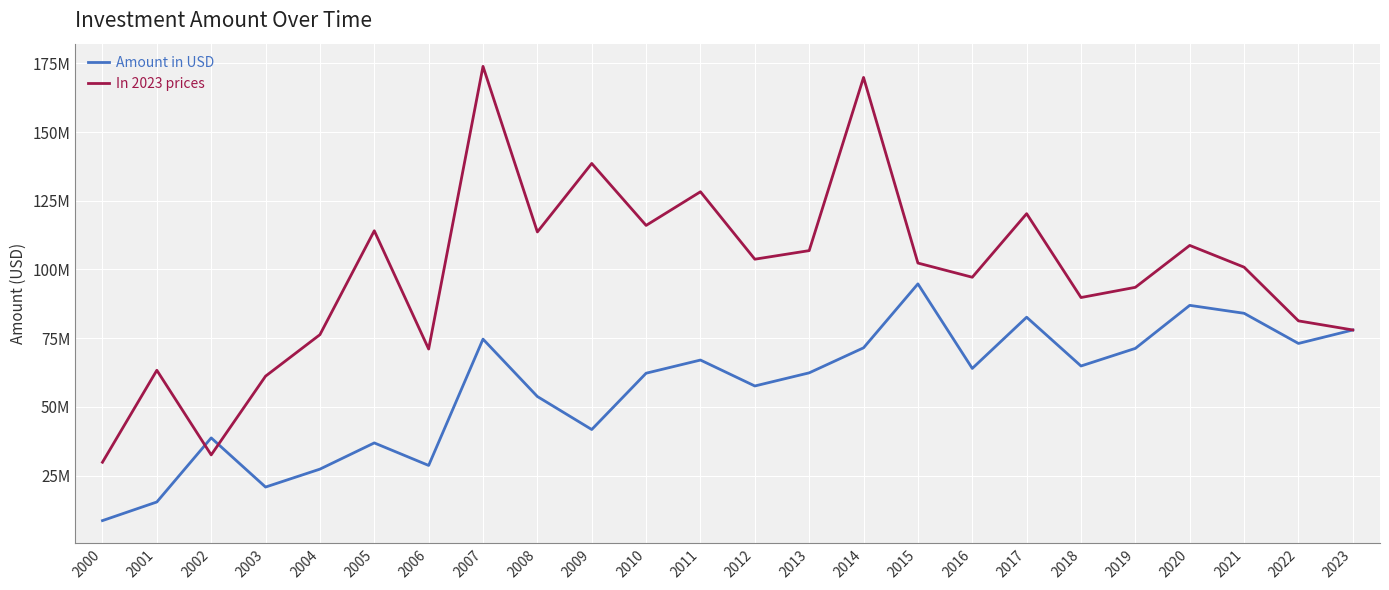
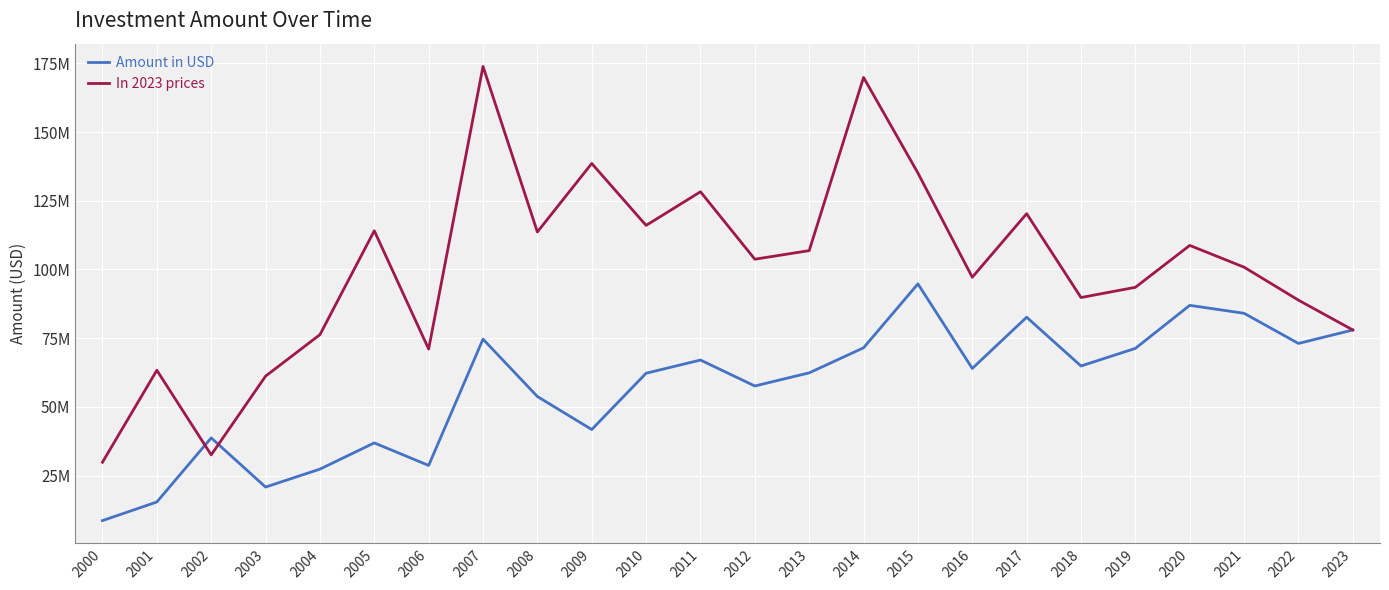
In 2023 prices, 2015: 102000000 -> 135000000
In 2023 prices, 2022: 81000000 -> 89000000
